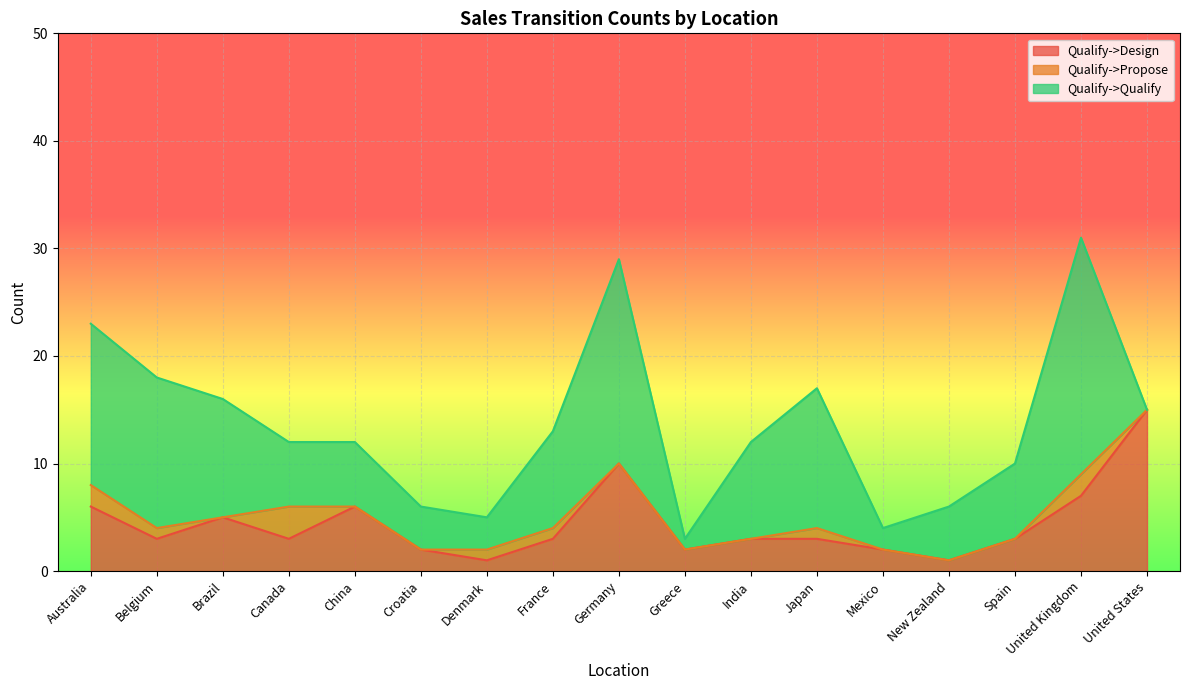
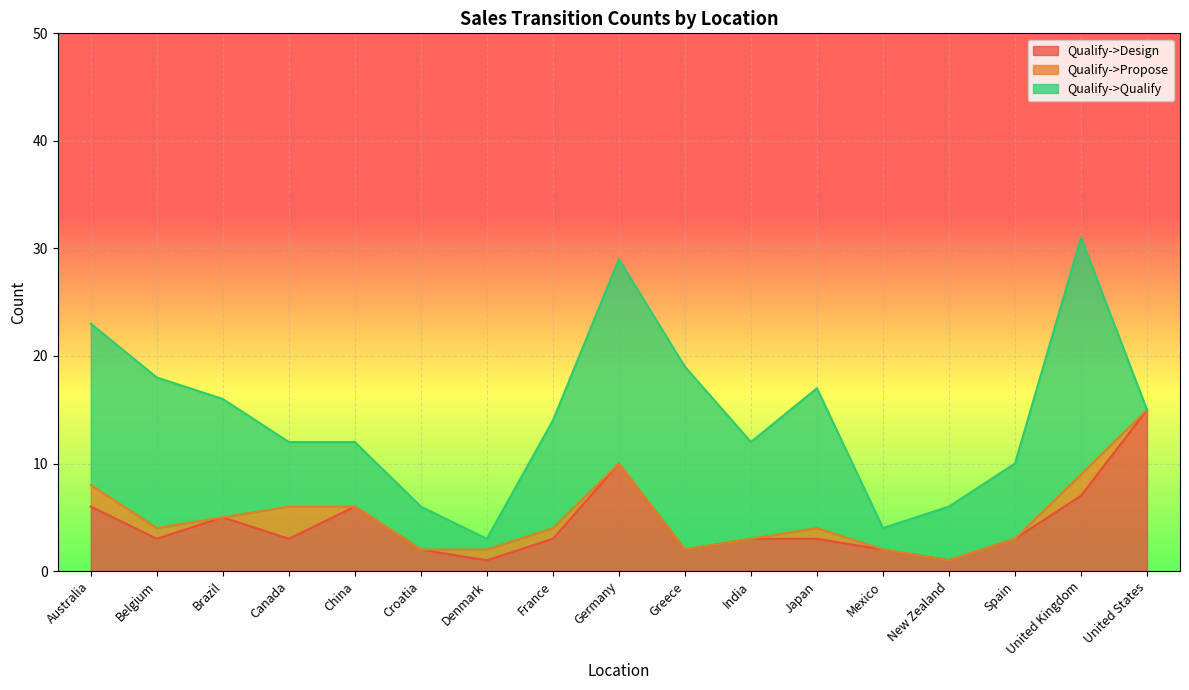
Qualify->Qualify, Denmark: 3 -> 1
Qualify->Qualify, France: 9 -> 10
Qualify->Qualify, Greece: 1 -> 17
